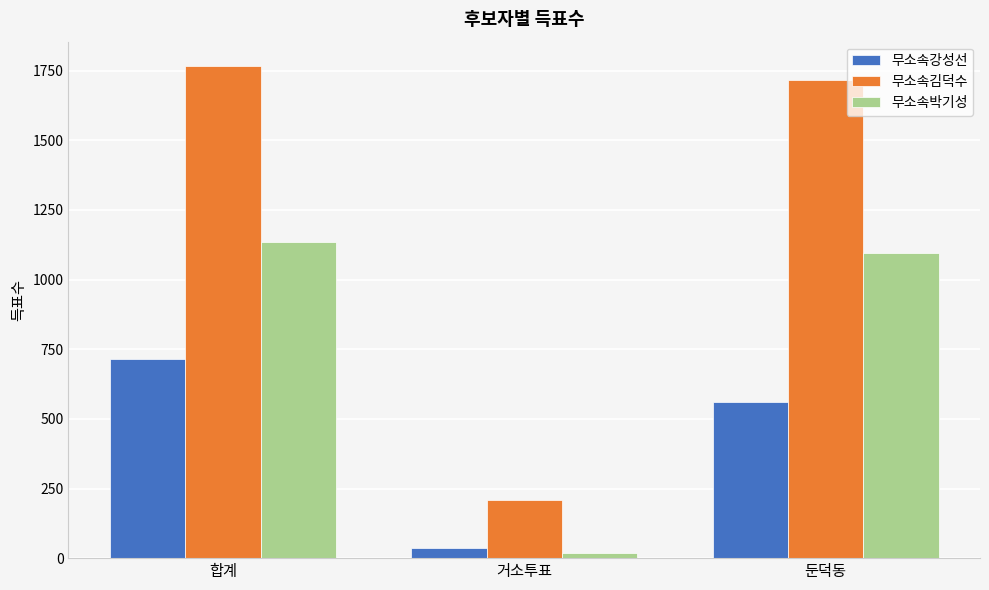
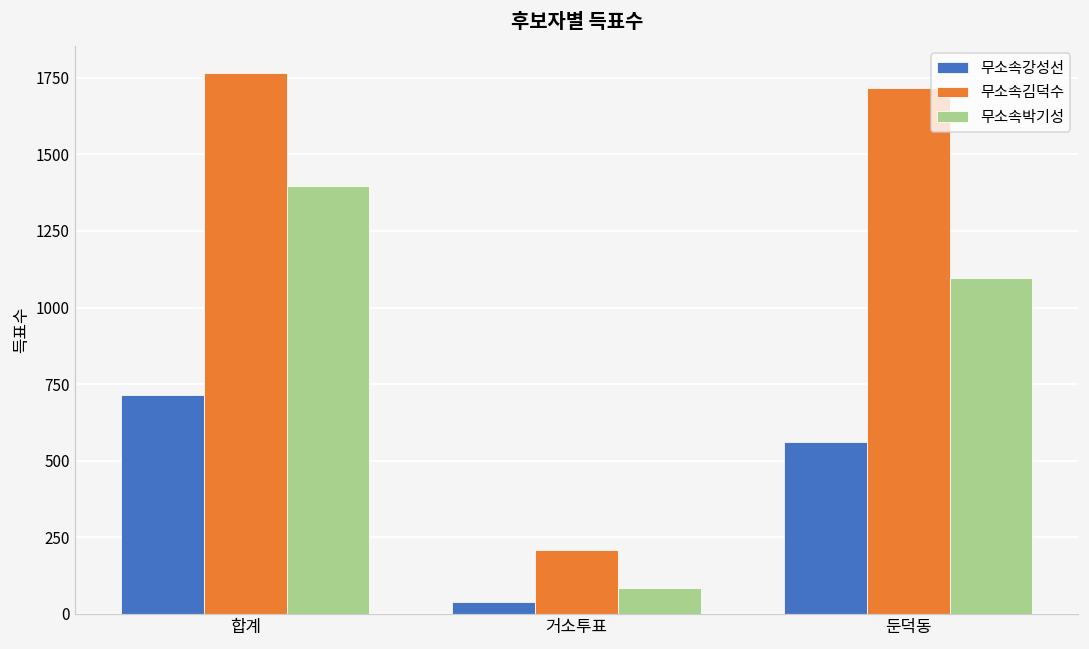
무소속박기성, 합계: 1130 -> 1400
무소속박기성, 거소투표: 20 -> 80
